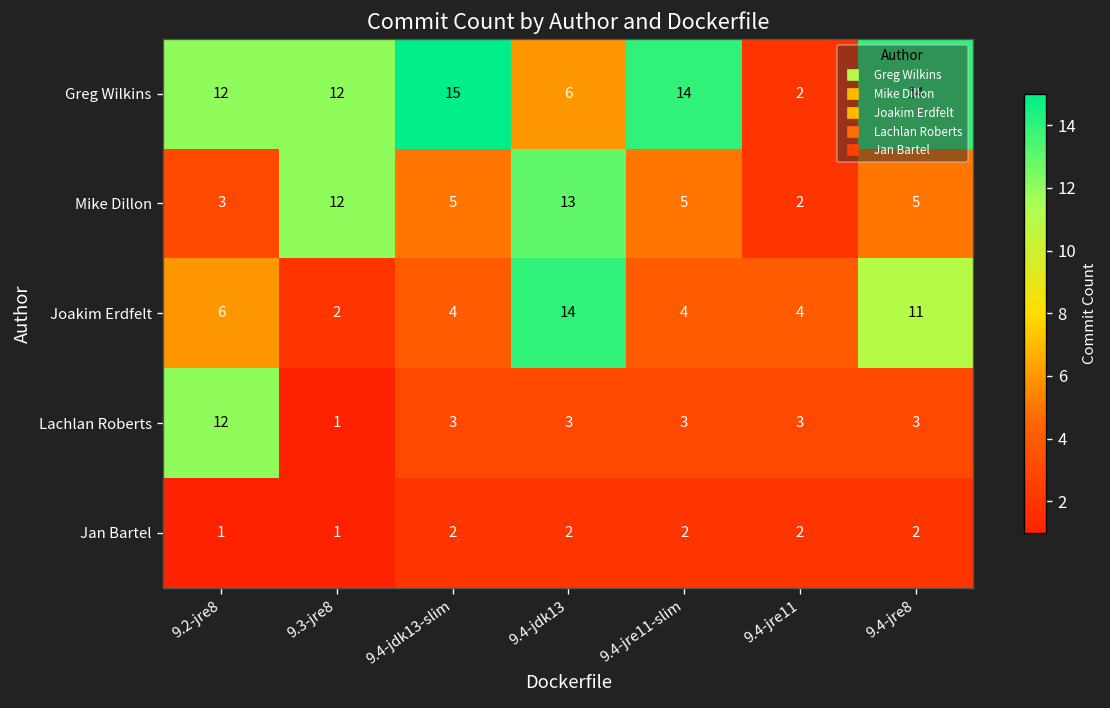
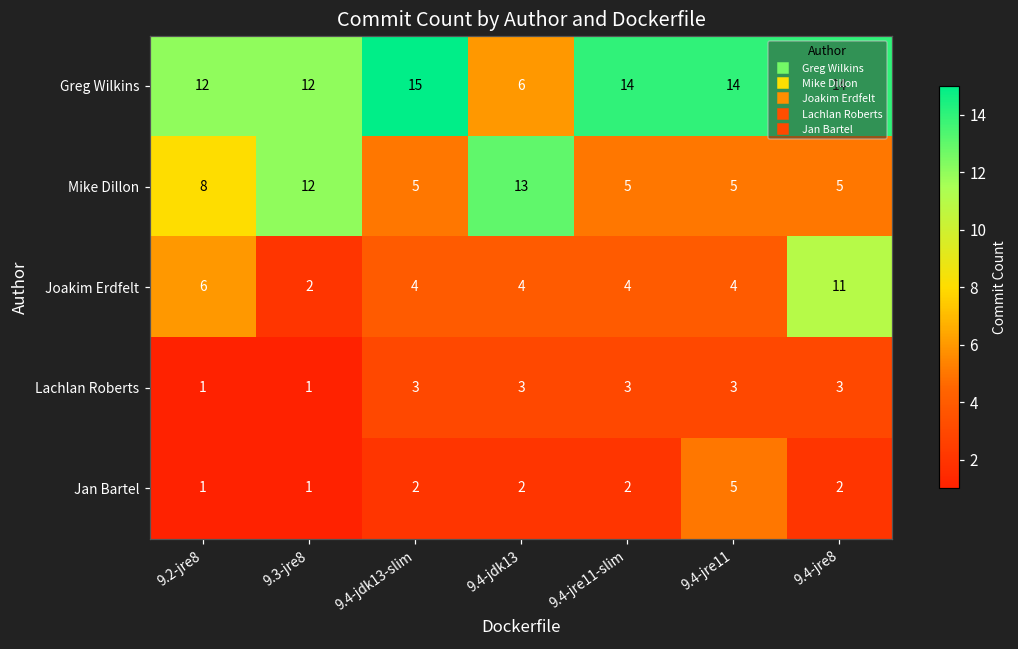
Greg Wilkins, 9.4-jre11: 2 -> 14
Mike Dillon, 9.2-jre8: 3 -> 8
Mike Dillon, 9.4-jre11: 2 -> 5
Joakim Erdfelt, 9.4-jdk13: 14 -> 4
Lachlan Roberts, 9.2-jre8: 12 -> 1
Jan Bartel, 9.4-jre11: 2 -> 5
